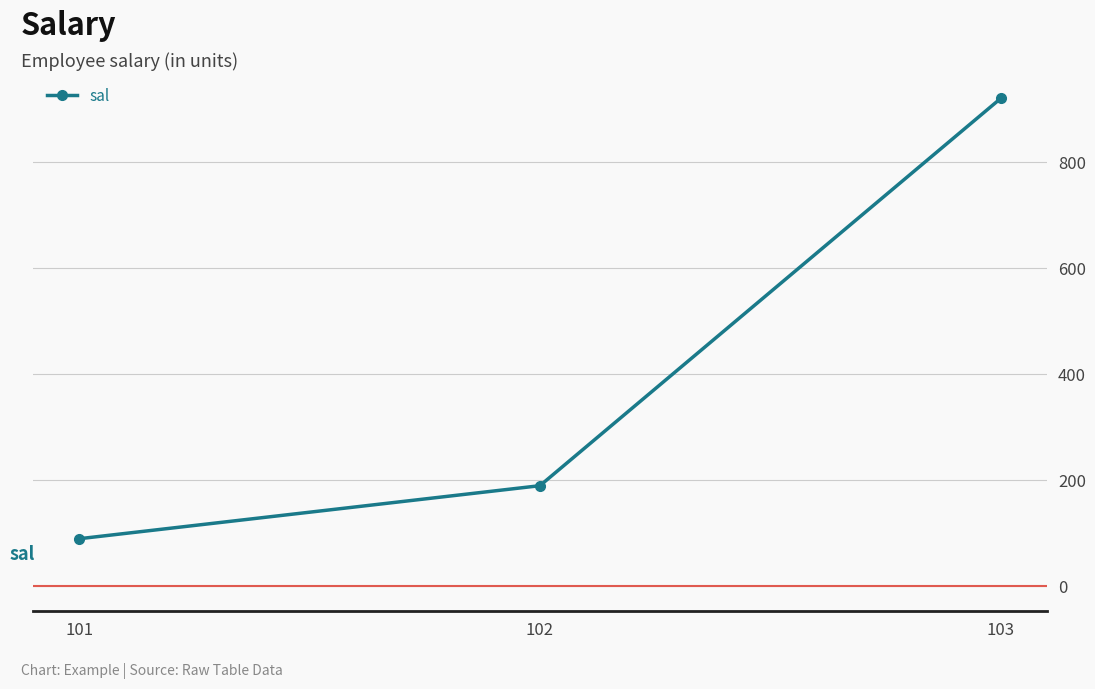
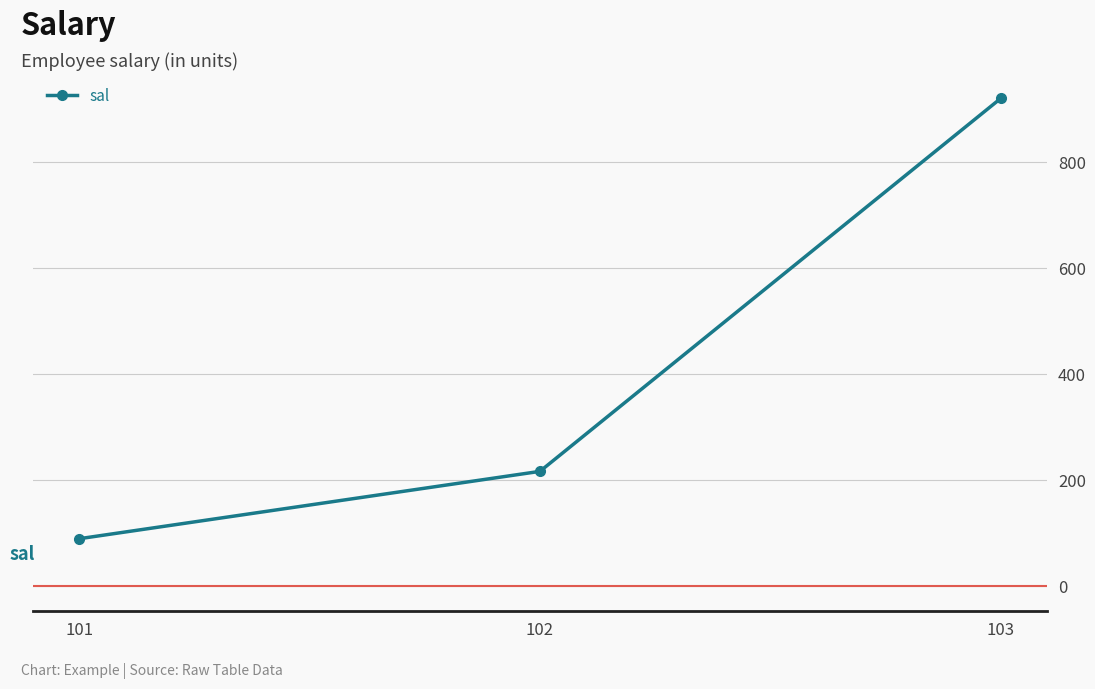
102: 190 -> 220
